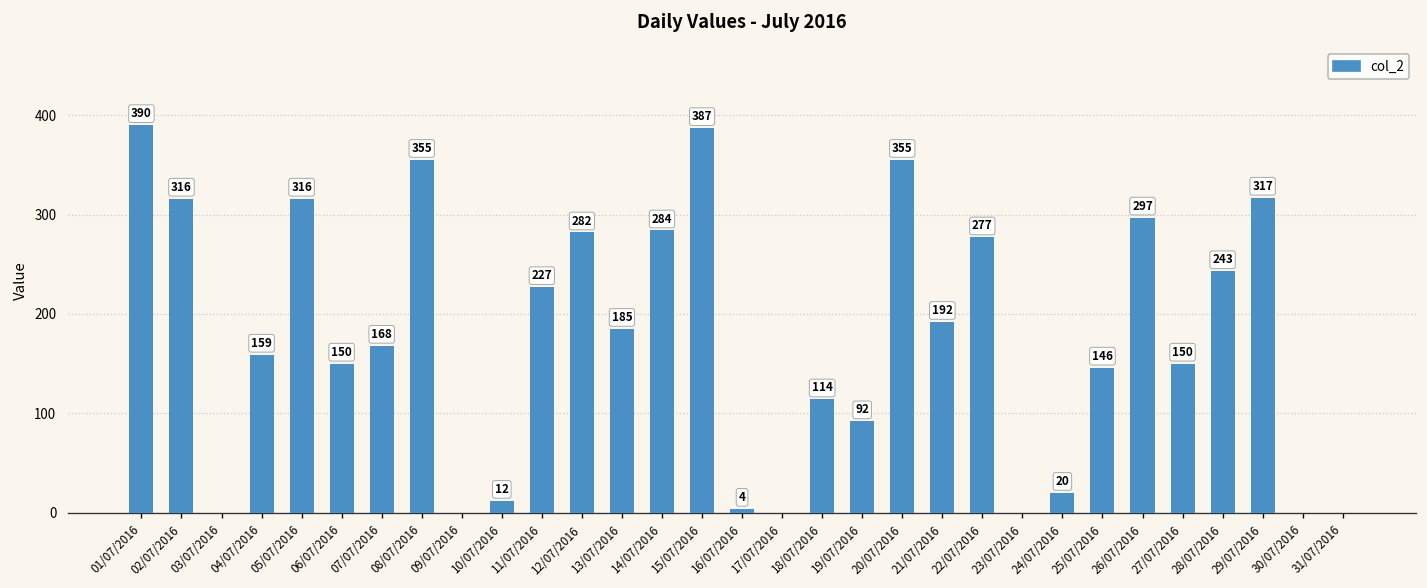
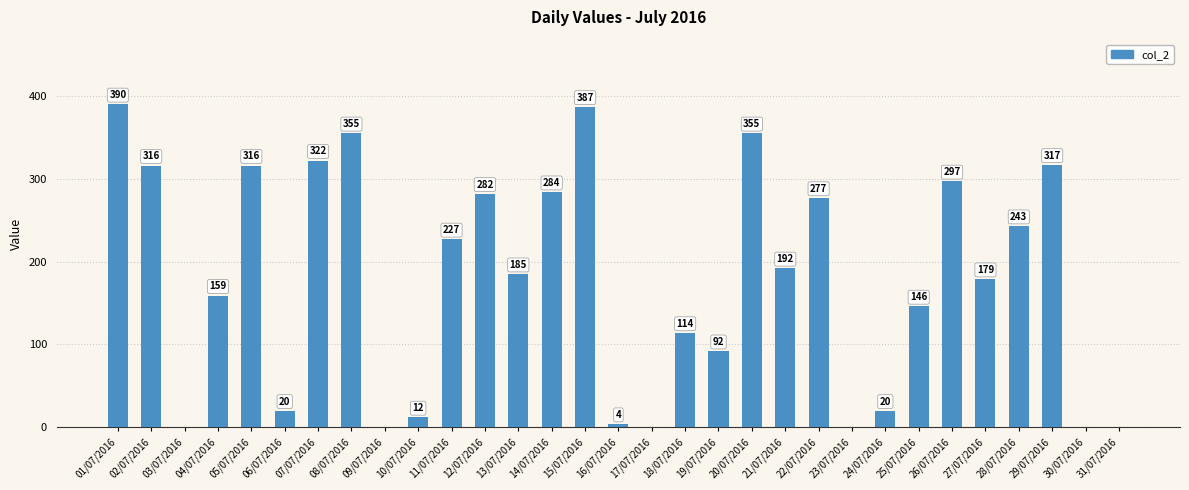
06/07/2016: 150 -> 20
07/07/2016: 168 -> 322
27/07/2016: 150 -> 179
